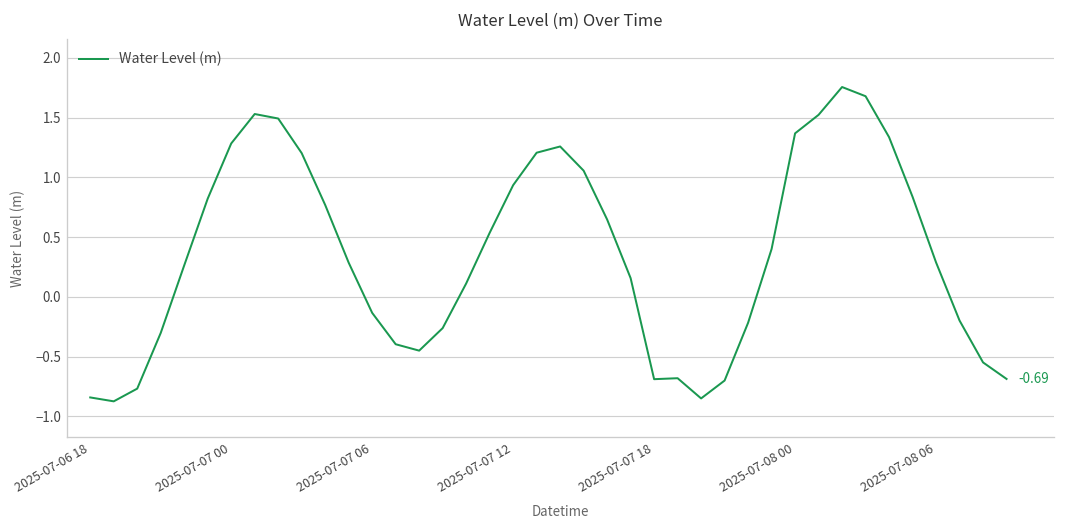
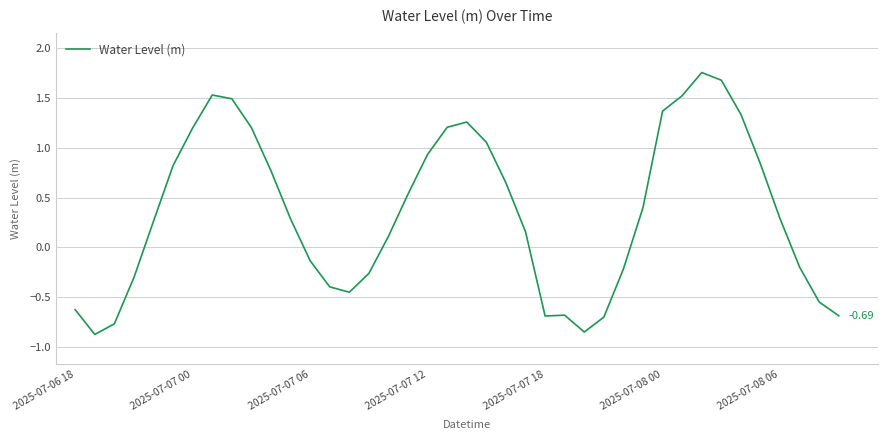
2025-07-06 18: -0.8 -> -0.6
2025-07-07 00: 1.3 -> 1.2
